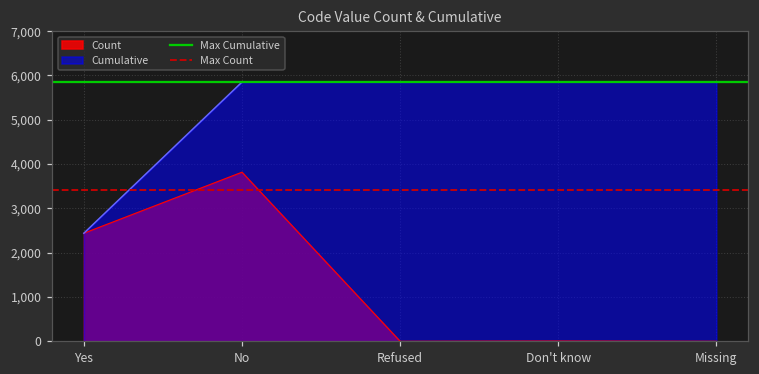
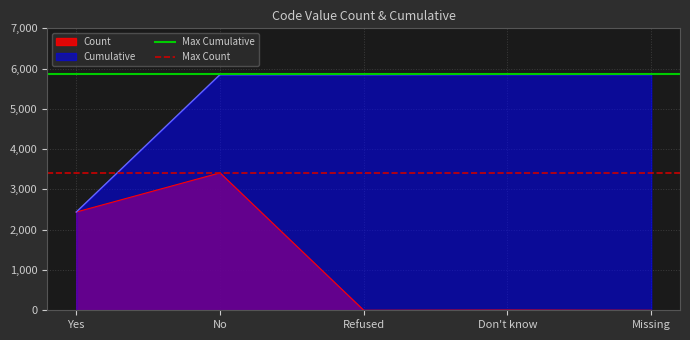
Count, No: 3,800 -> 3,400
